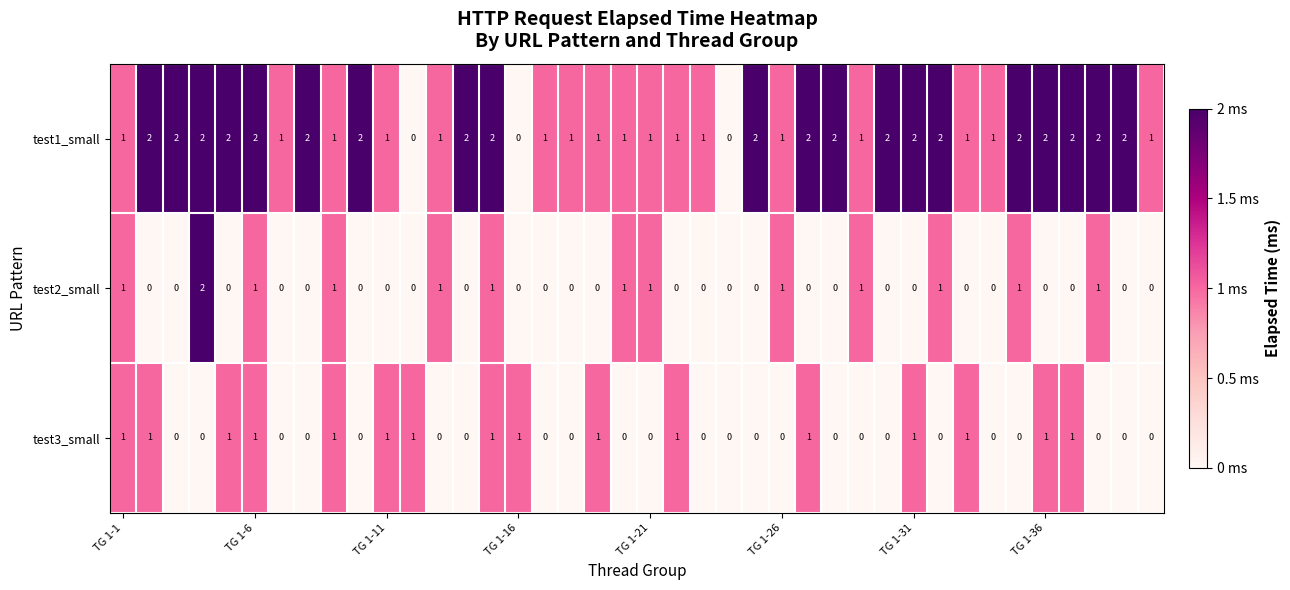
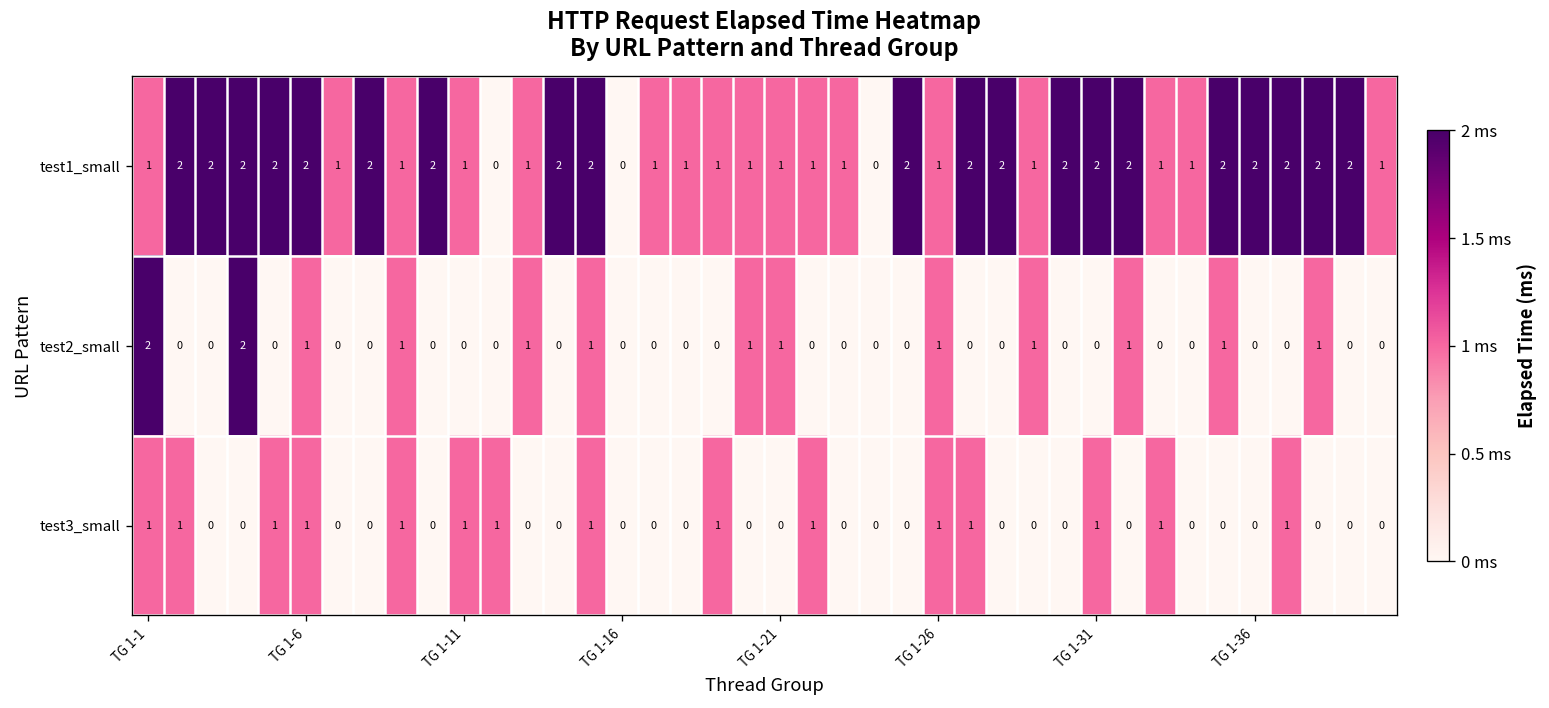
test2_small, TG 1-1: 1 -> 2
test3_small, TG 1-16: 1 -> 0
test3_small, TG 1-26: 0 -> 1
test3_small, TG 1-36: 1 -> 0
